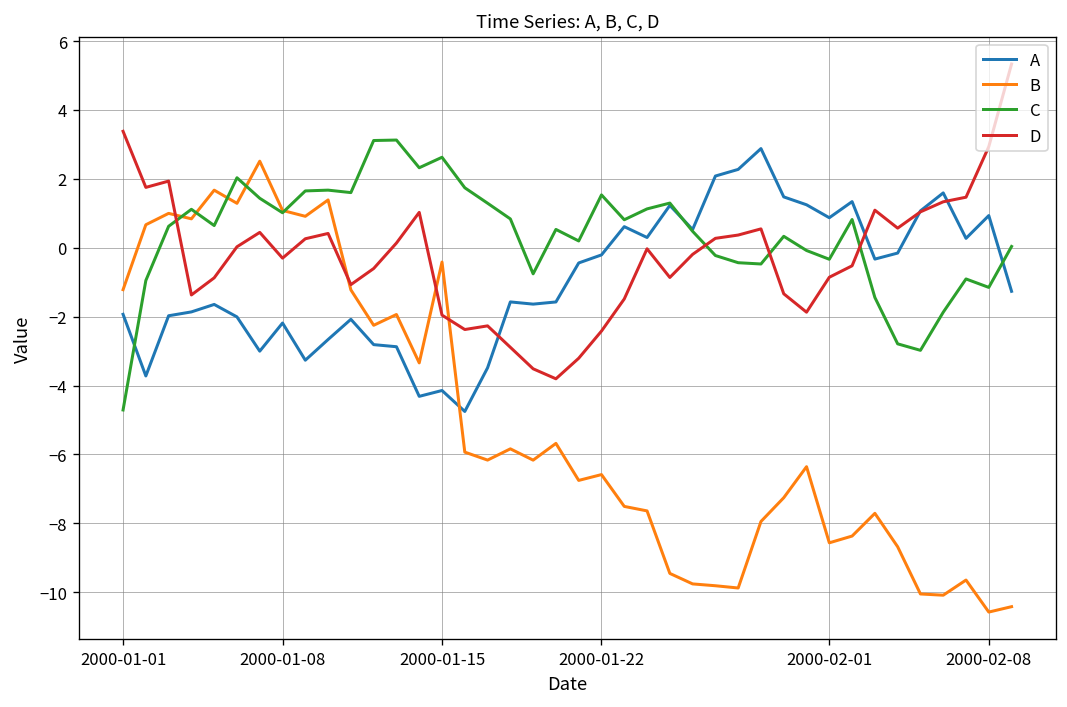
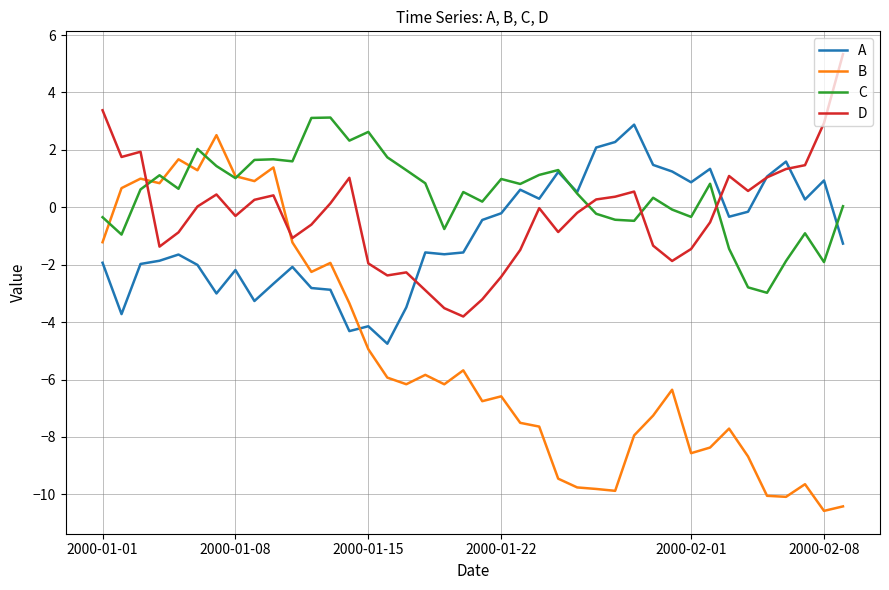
C, 2000-01-01: -4.7 -> -0.3
B, 2000-01-15: -0.4 -> -4.9
C, 2000-01-22: 1.5 -> 1.0
D, 2000-02-01: -0.9 -> -1.5
C, 2000-02-08: -1.2 -> -1.9
